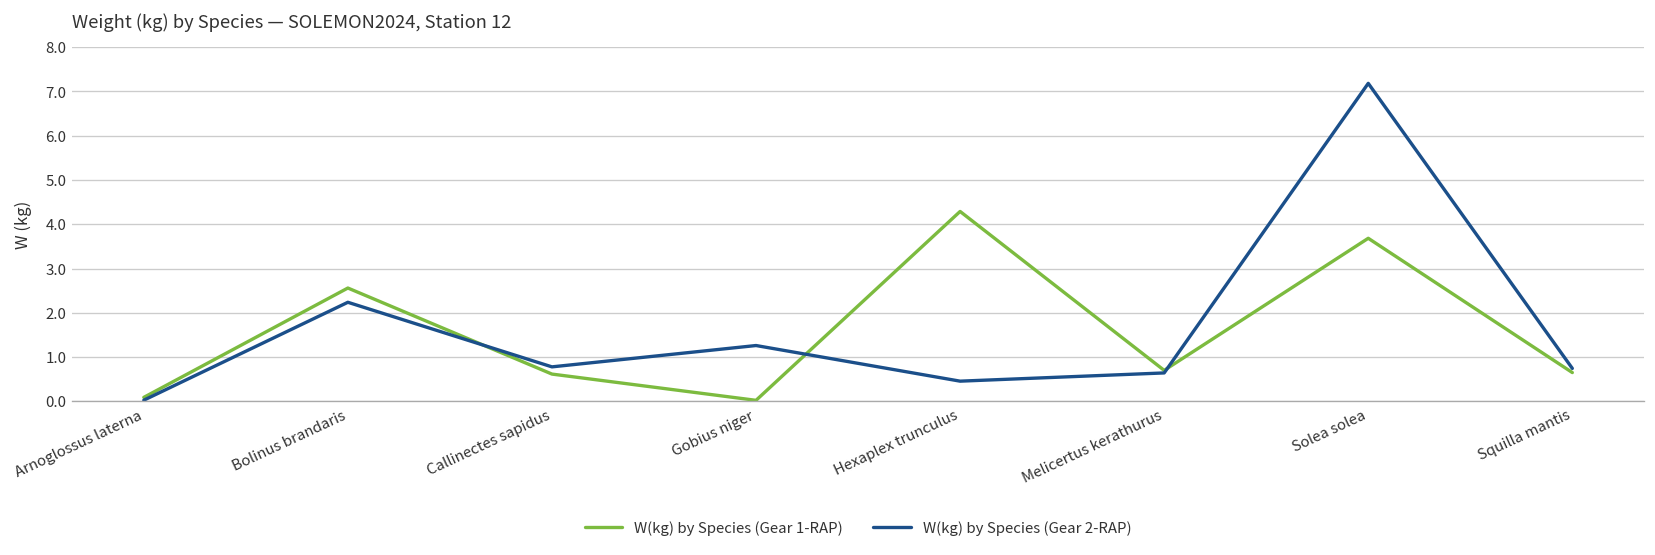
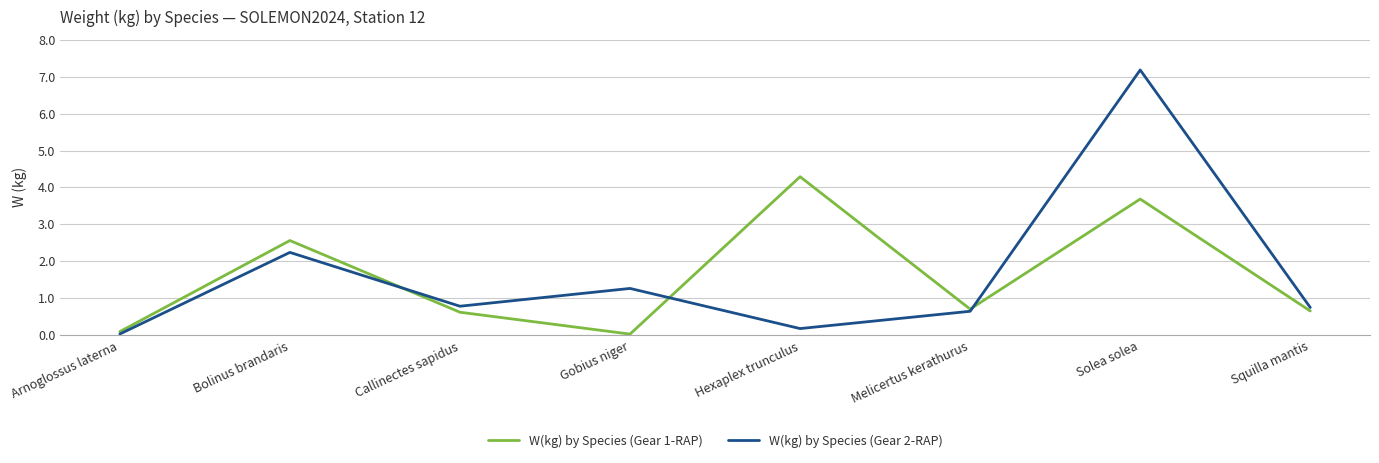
W(kg) by Species (Gear 2-RAP), Hexaplex trunculus: 0.5 -> 0.2
